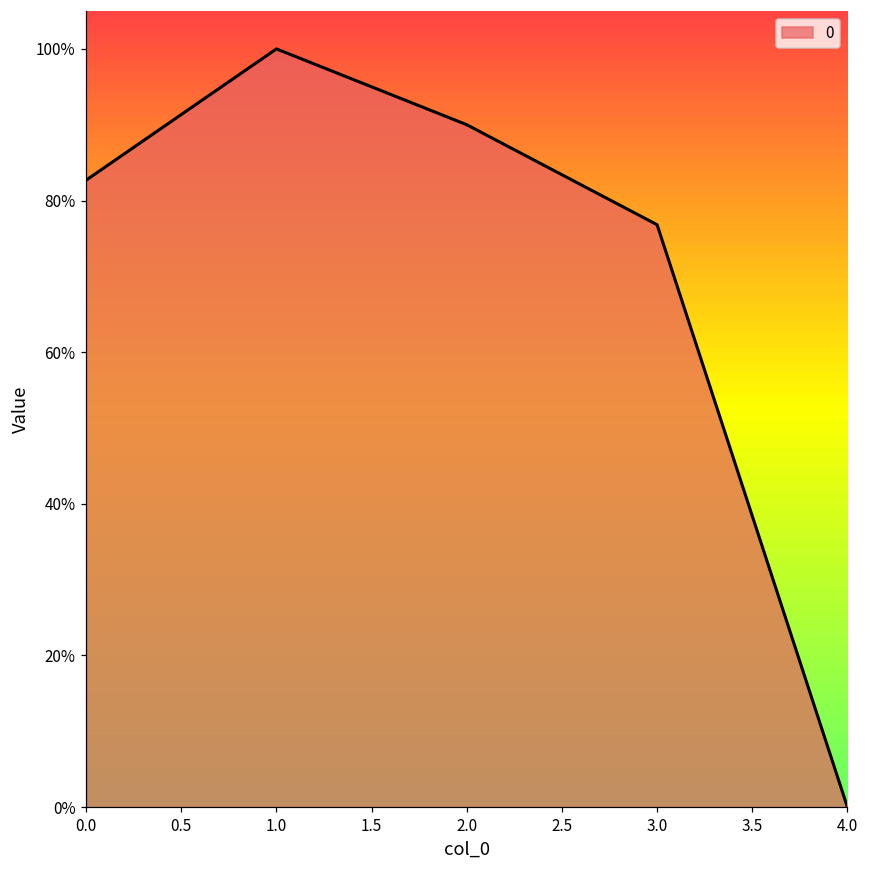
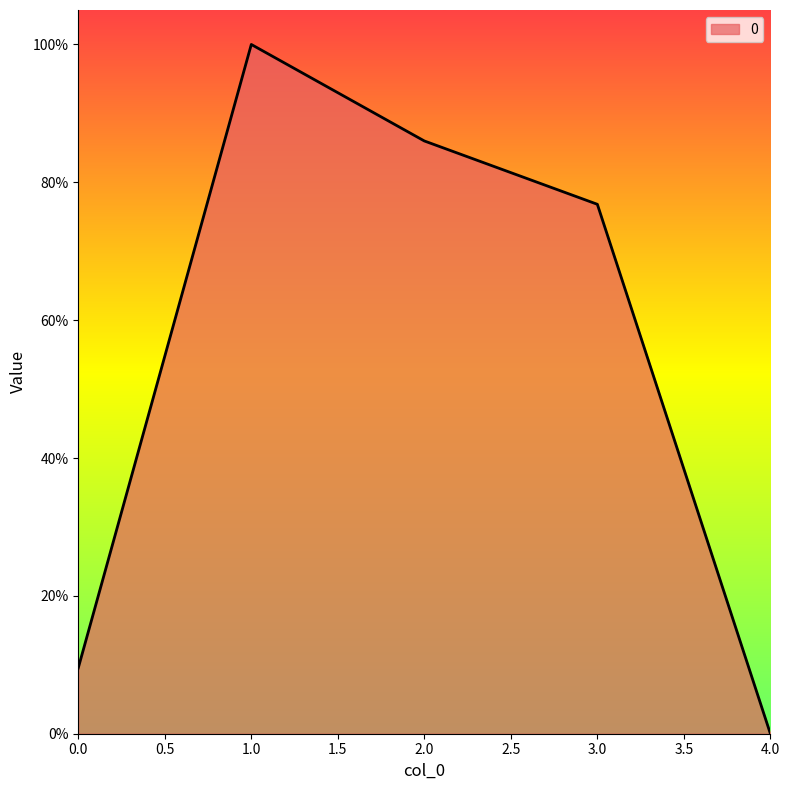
0.0: 83% -> 10%
2.0: 90% -> 86%
